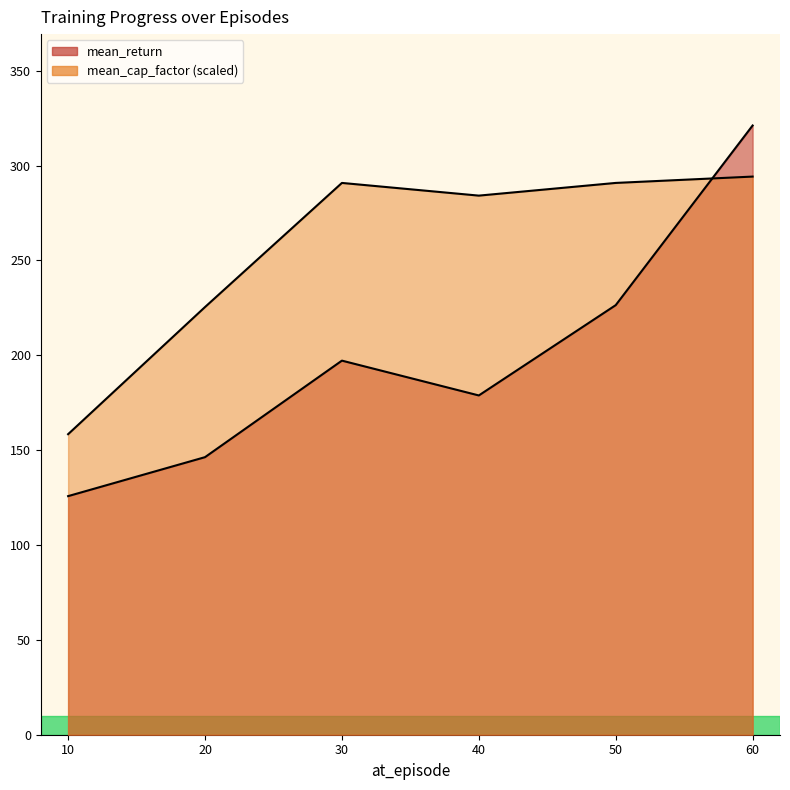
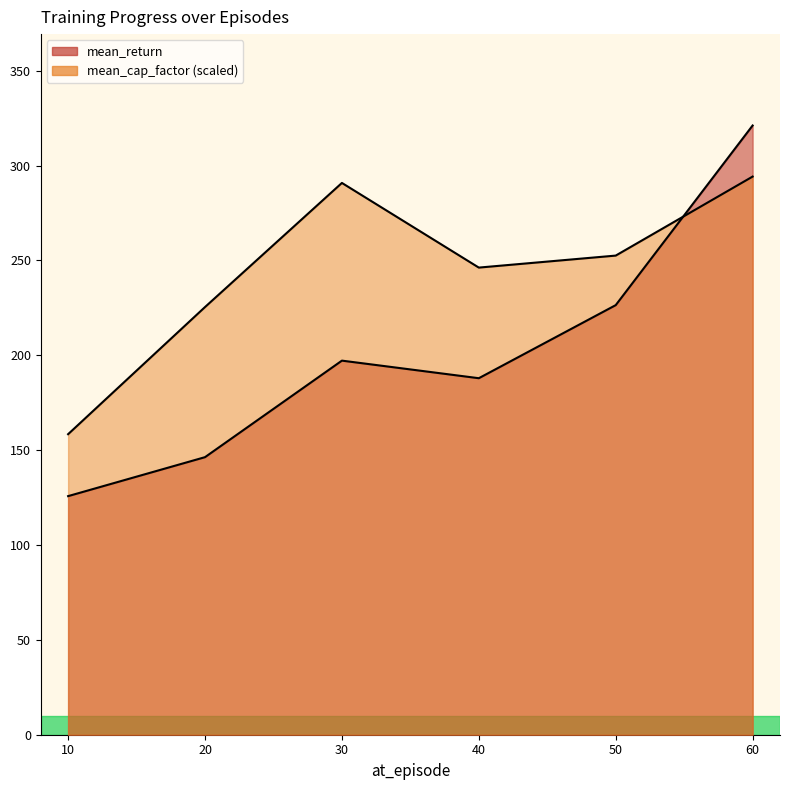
mean_return, 40: 179 -> 188
mean_cap_factor (scaled), 40: 284 -> 246
mean_cap_factor (scaled), 50: 291 -> 253
